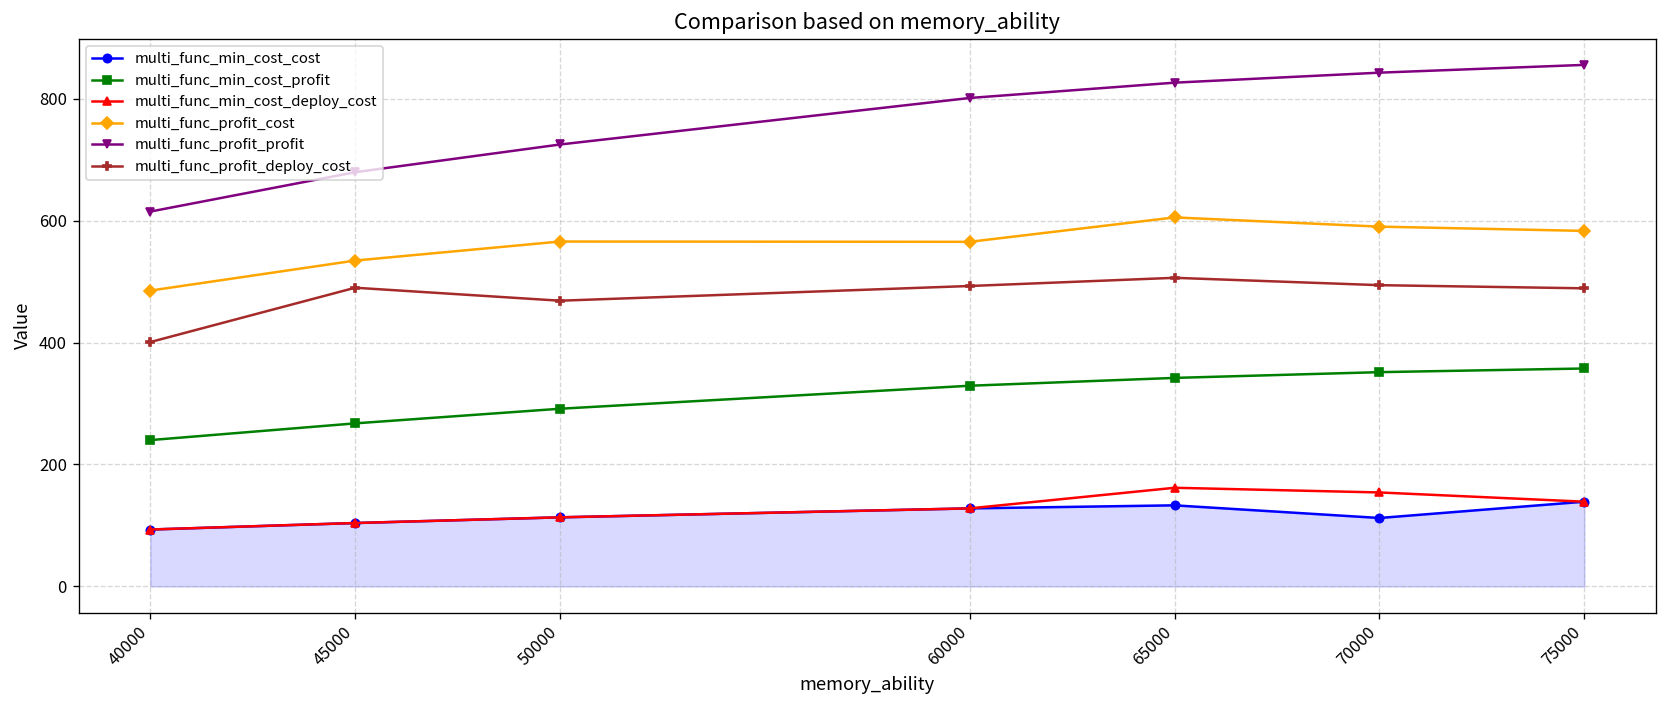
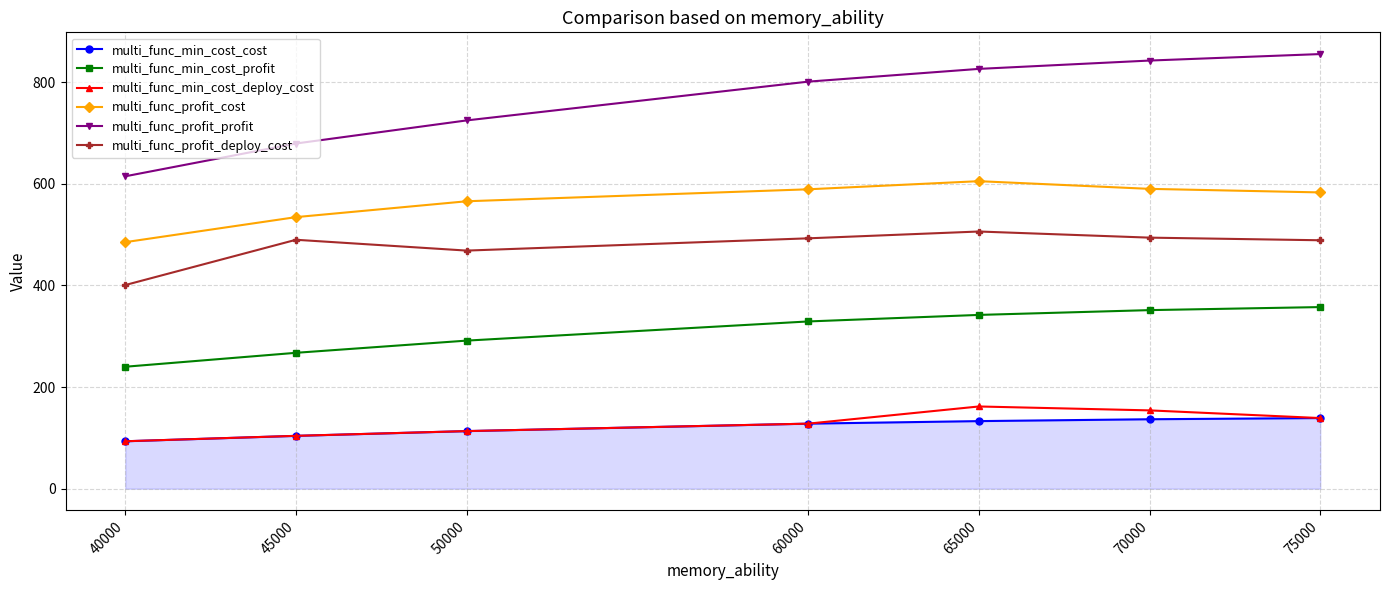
multi_func_profit_cost, 60000: 570 -> 590
multi_func_min_cost_cost, 70000: 110 -> 140
